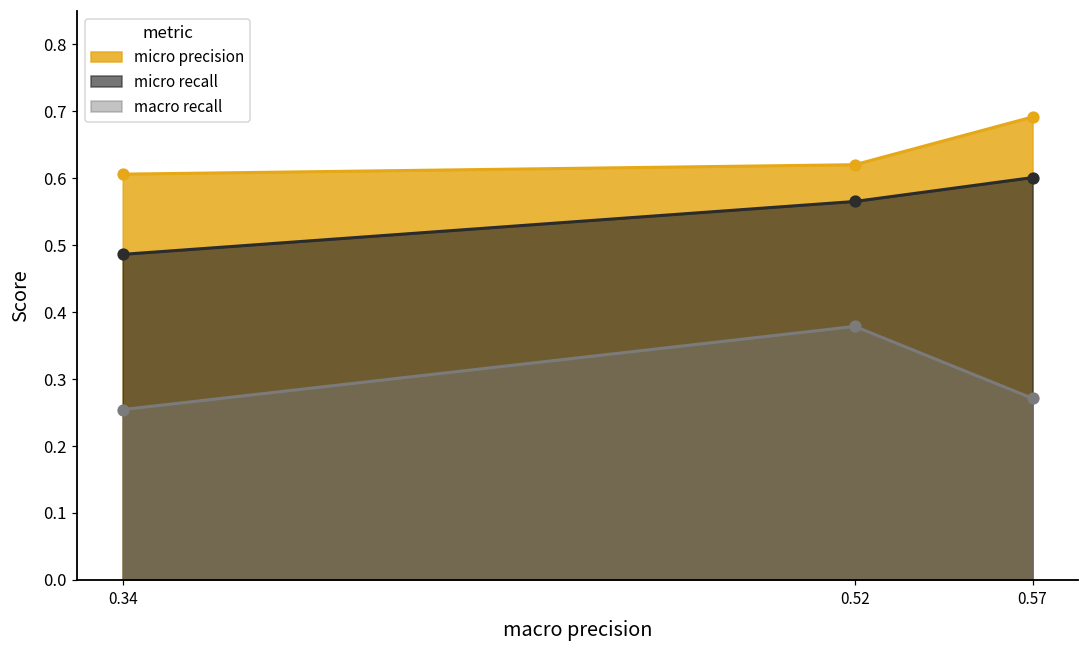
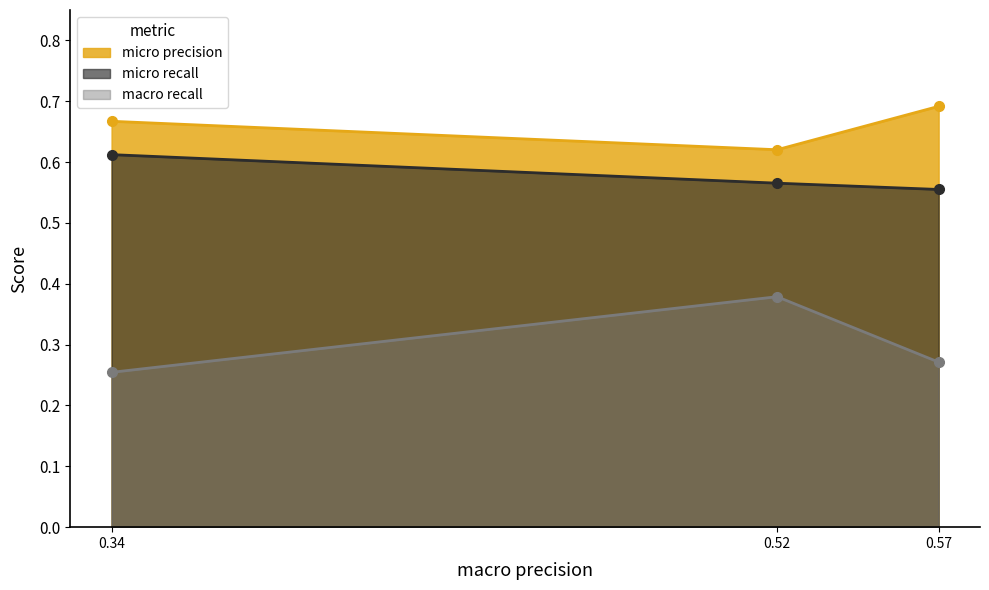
micro precision, 0.34: 0.61 -> 0.67
micro recall, 0.34: 0.49 -> 0.61
micro recall, 0.57: 0.60 -> 0.56
